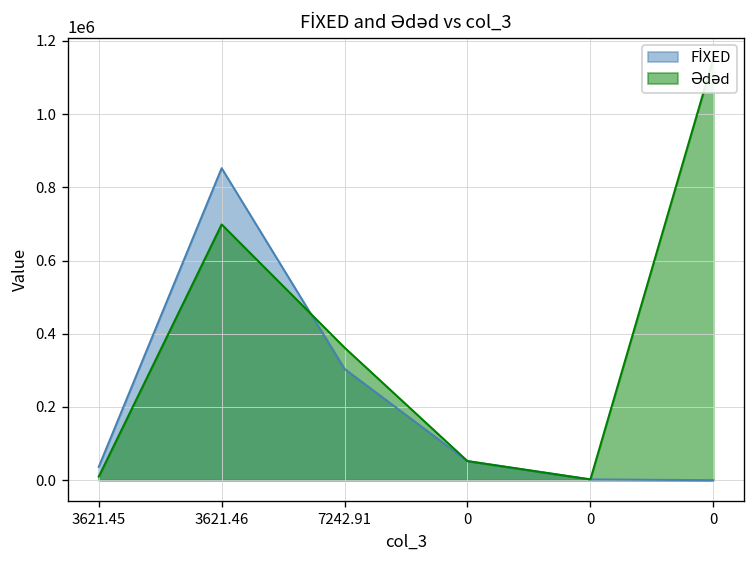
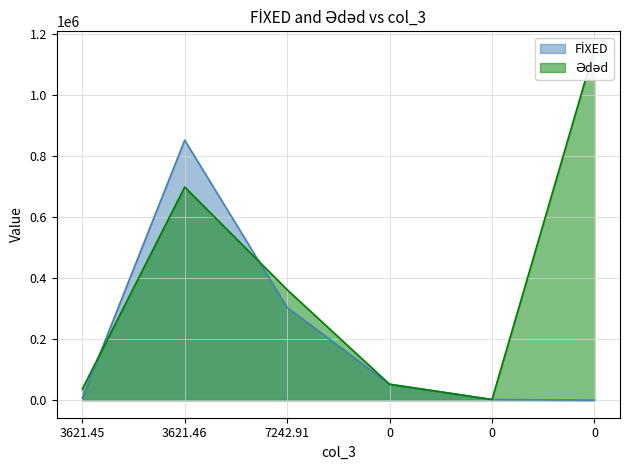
FİXED, 3621.45: 40000 -> 10000
Ədəd, 3621.45: 10000 -> 40000
